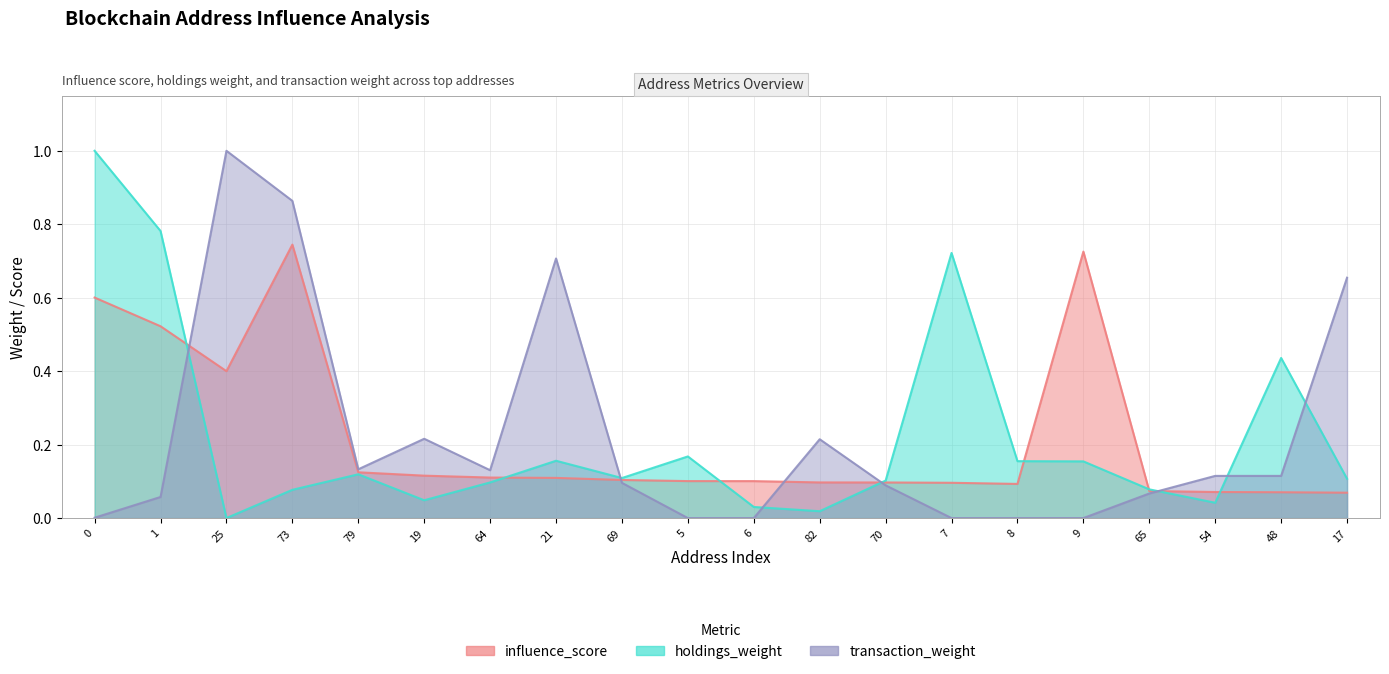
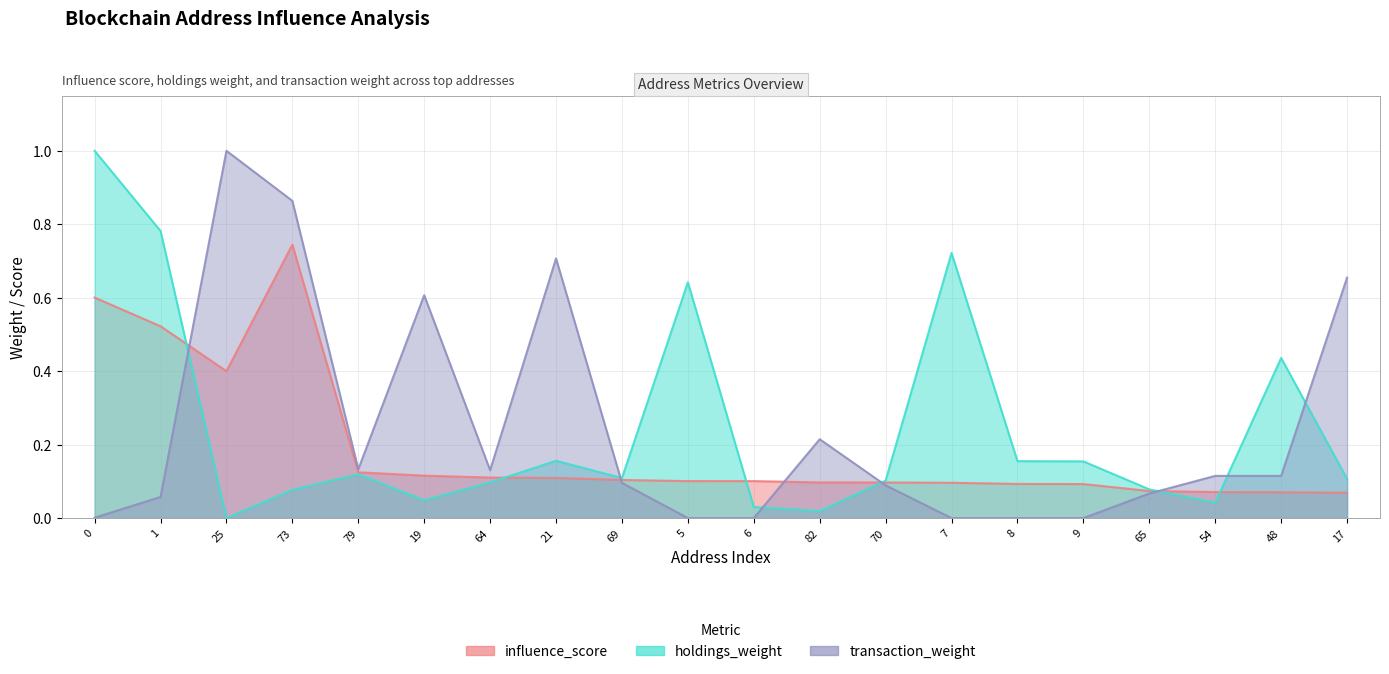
transaction_weight, 19: 0.22 -> 0.61
holdings_weight, 5: 0.17 -> 0.64
influence_score, 9: 0.73 -> 0.09
